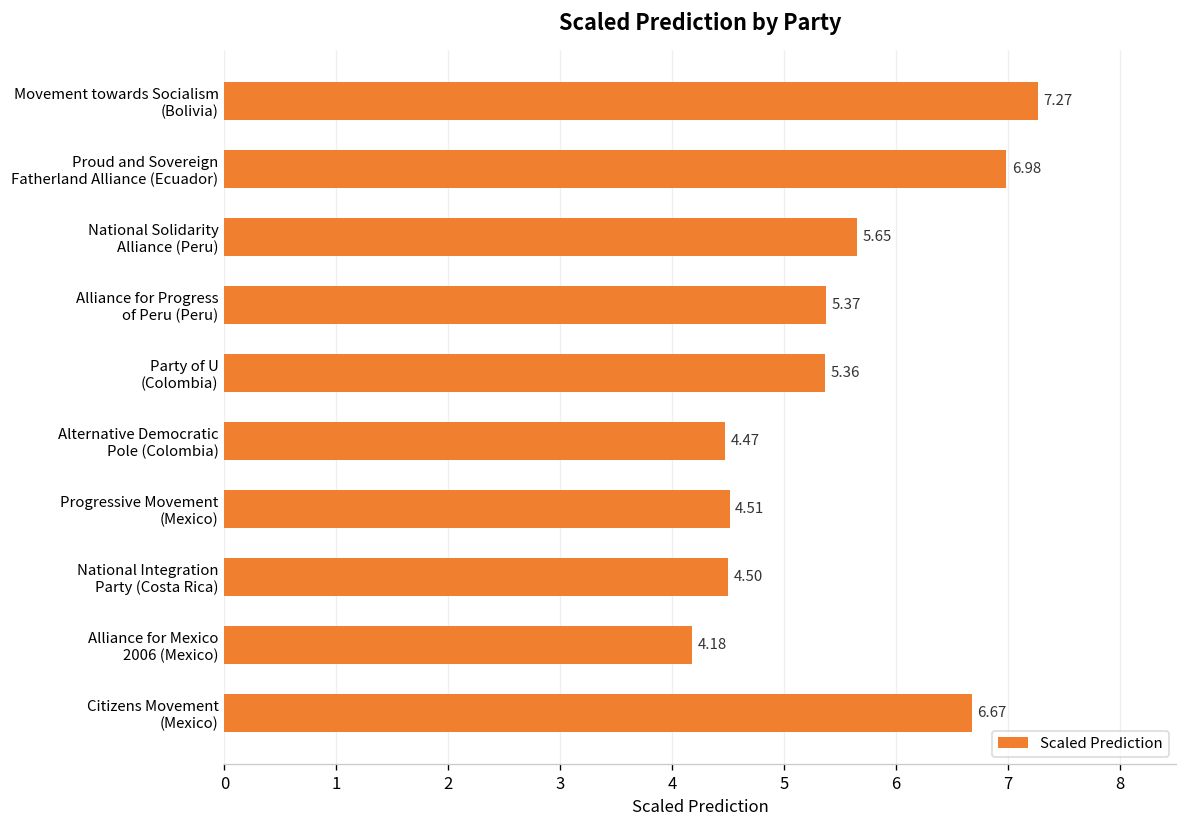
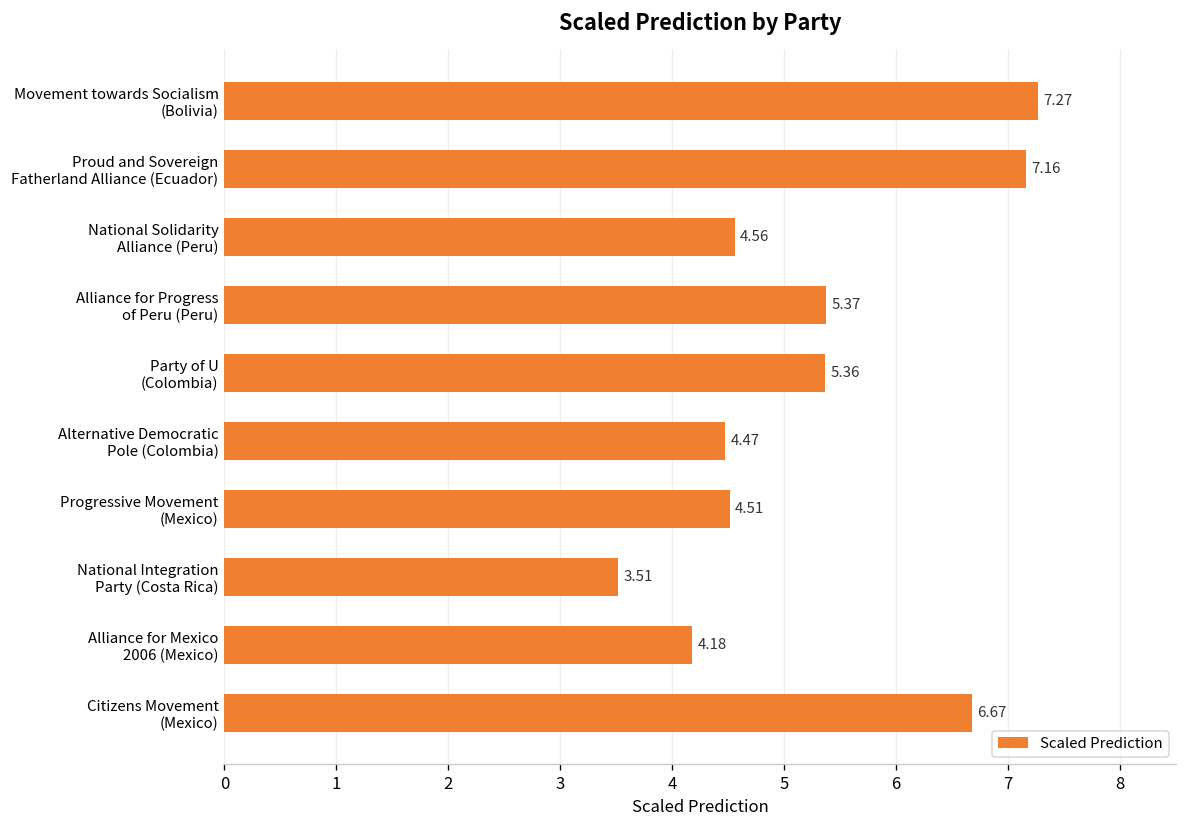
Proud and Sovereign Fatherland Alliance (Ecuador): 6.98 -> 7.16
National Solidarity Alliance (Peru): 5.65 -> 4.56
National Integration Party (Costa Rica): 4.50 -> 3.51
